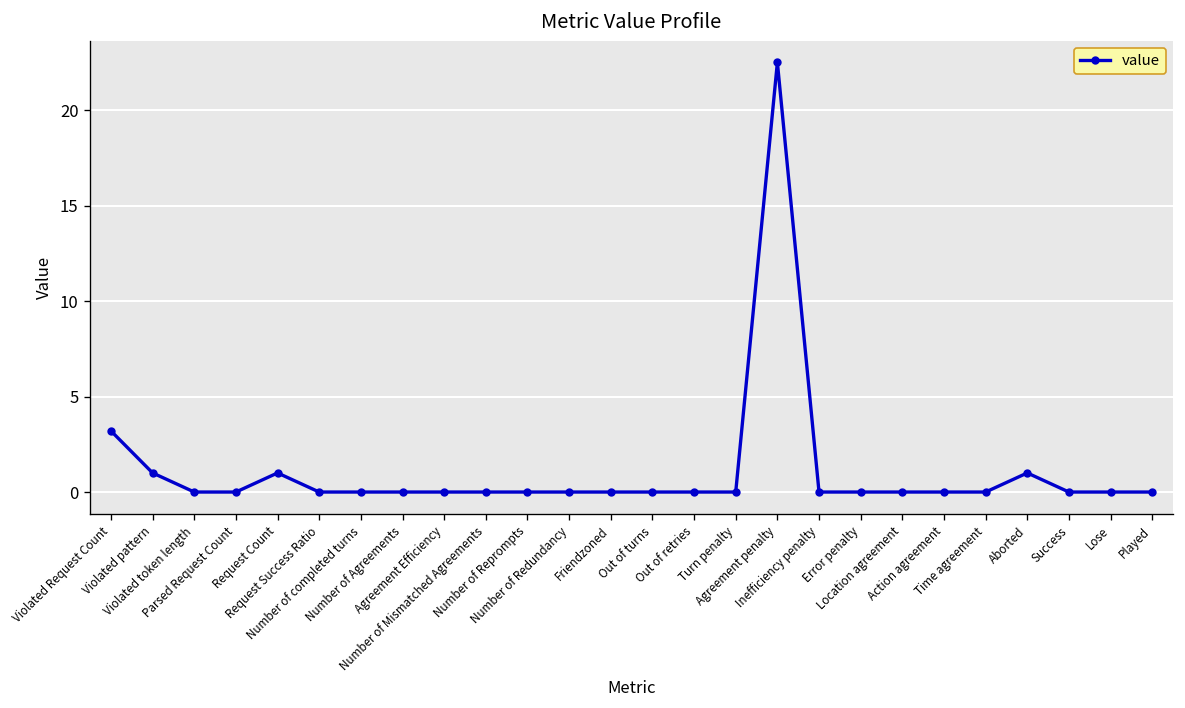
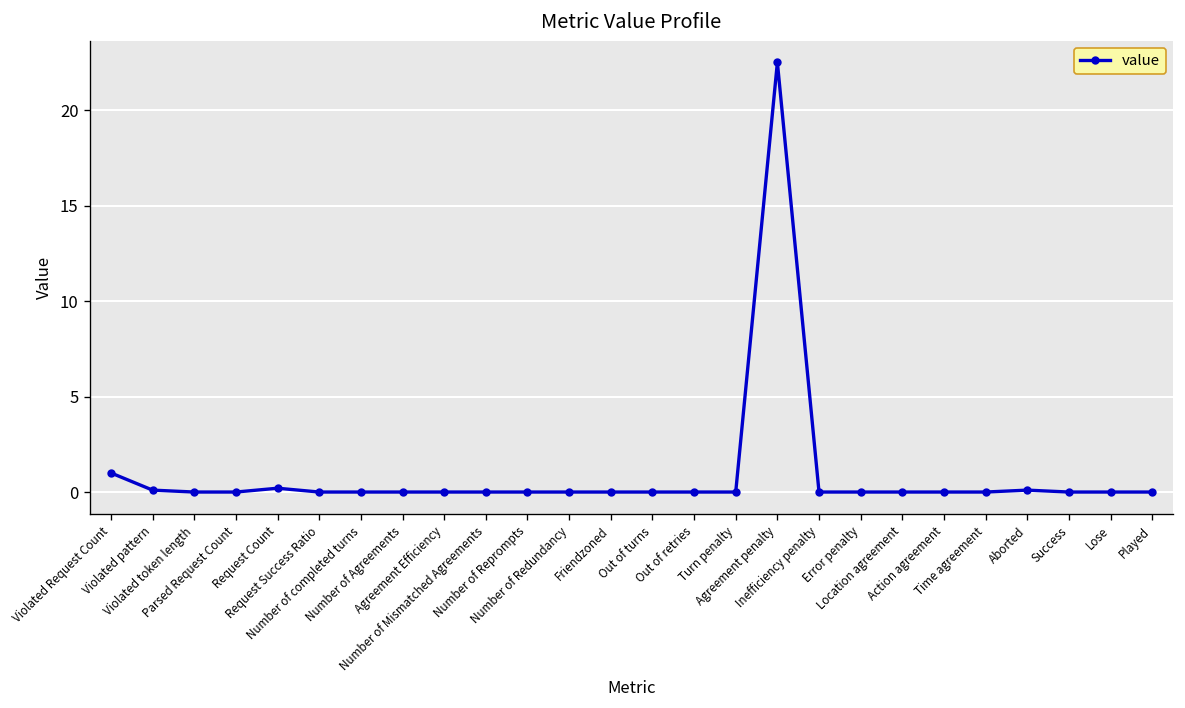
Violated Request Count: 3.2 -> 1.0
Violated pattern: 1.0 -> 0.1
Request Count: 1.0 -> 0.2
Aborted: 1.0 -> 0.1
